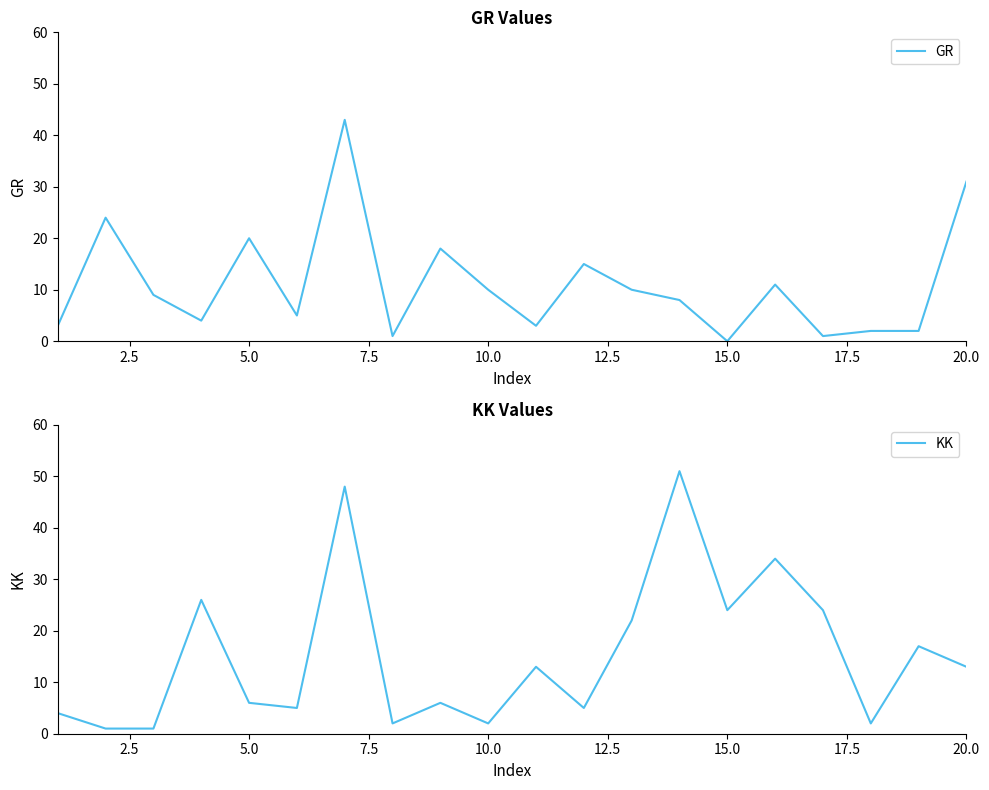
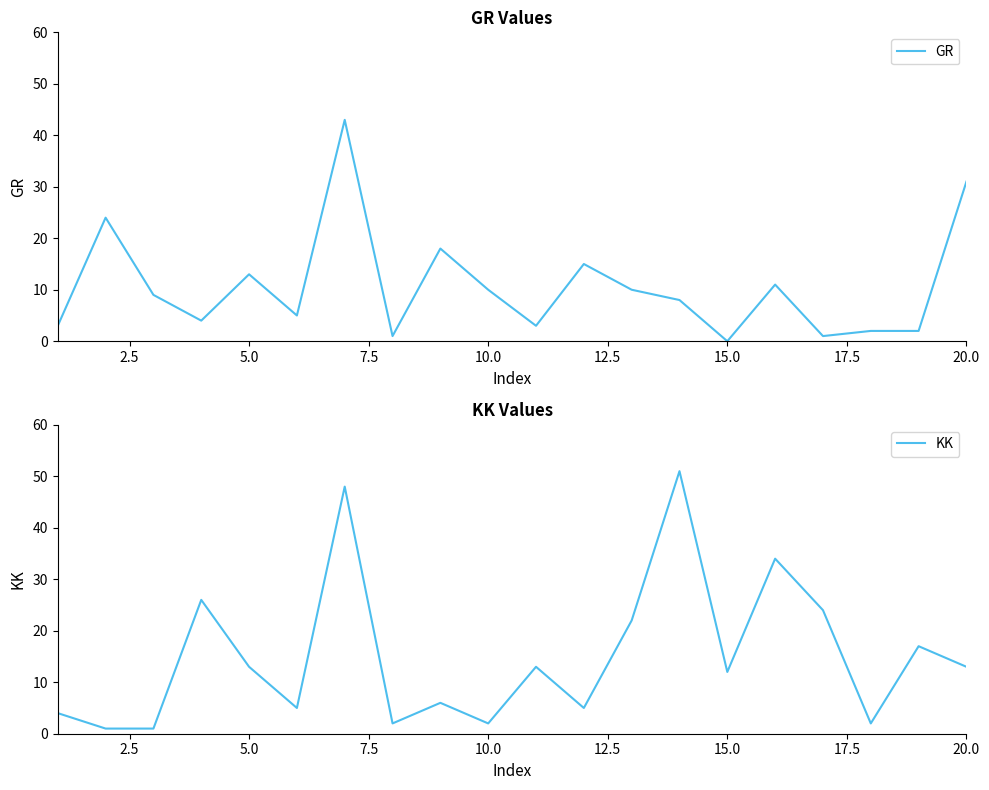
GR Values, 5.0: 20 -> 13
KK Values, 5.0: 6 -> 13
KK Values, 15.0: 24 -> 12
